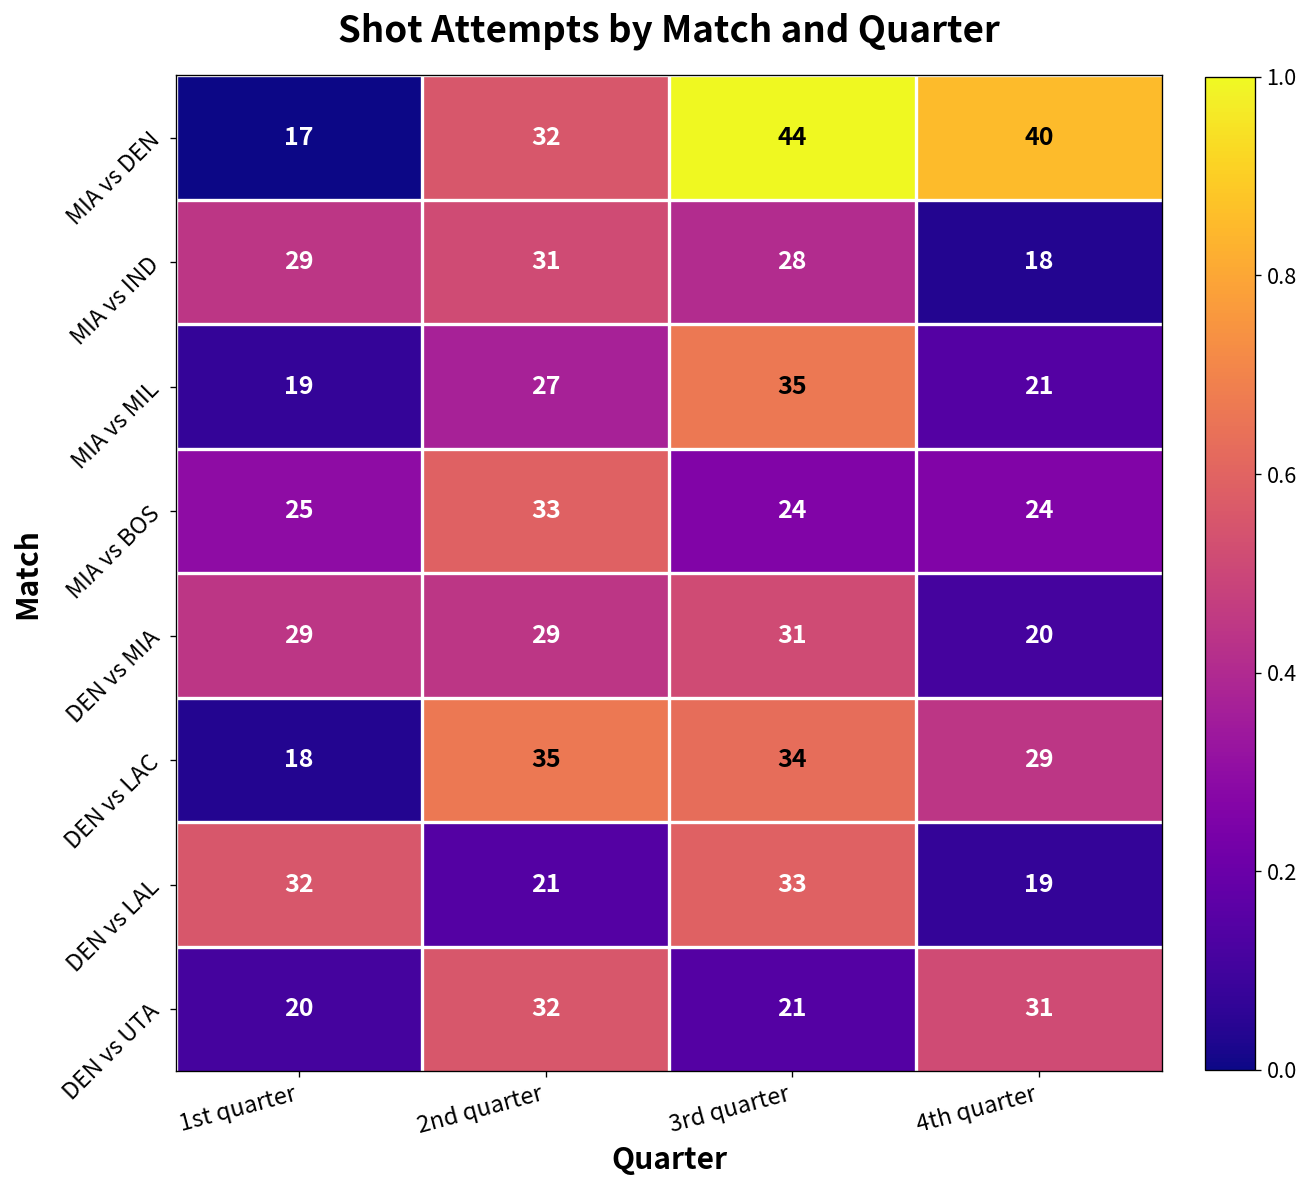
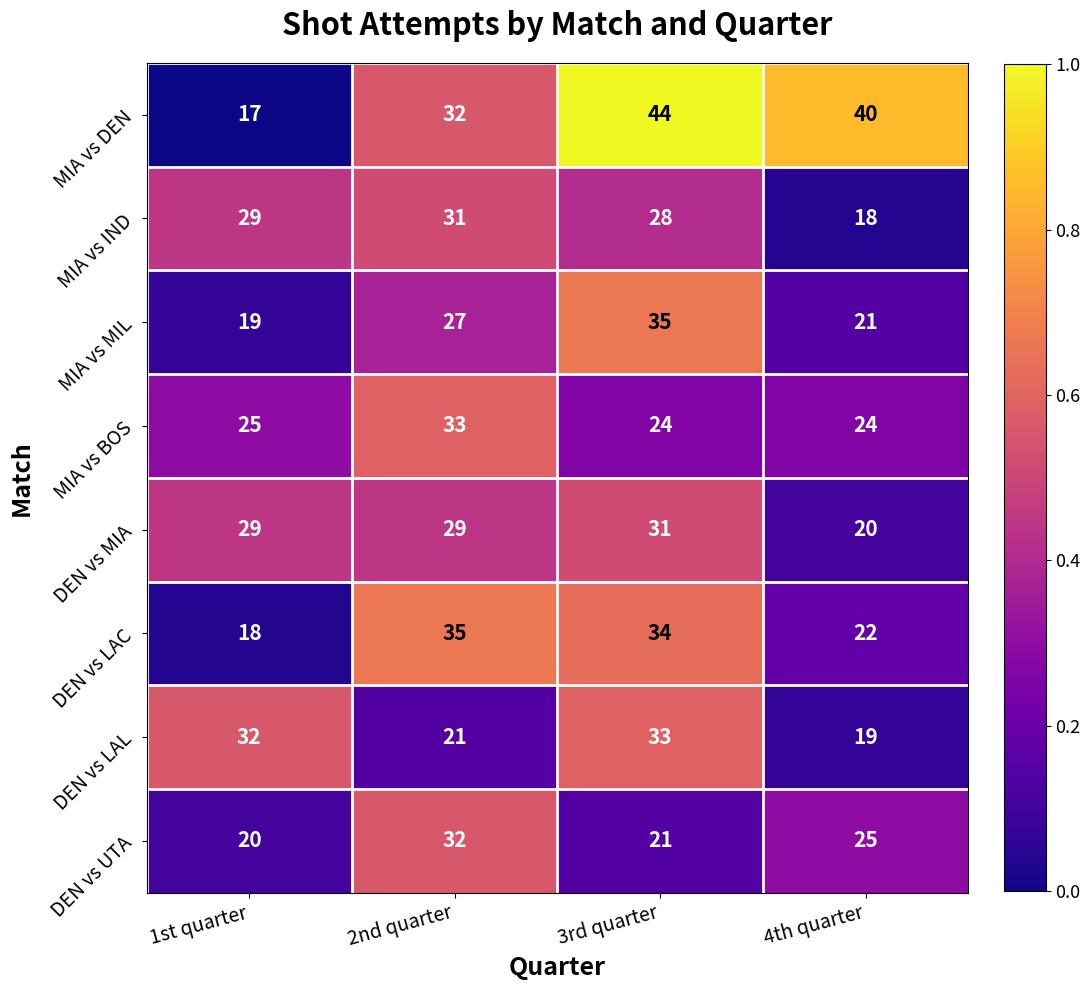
DEN vs LAC, 4th quarter: 29 -> 22
DEN vs UTA, 4th quarter: 31 -> 25
